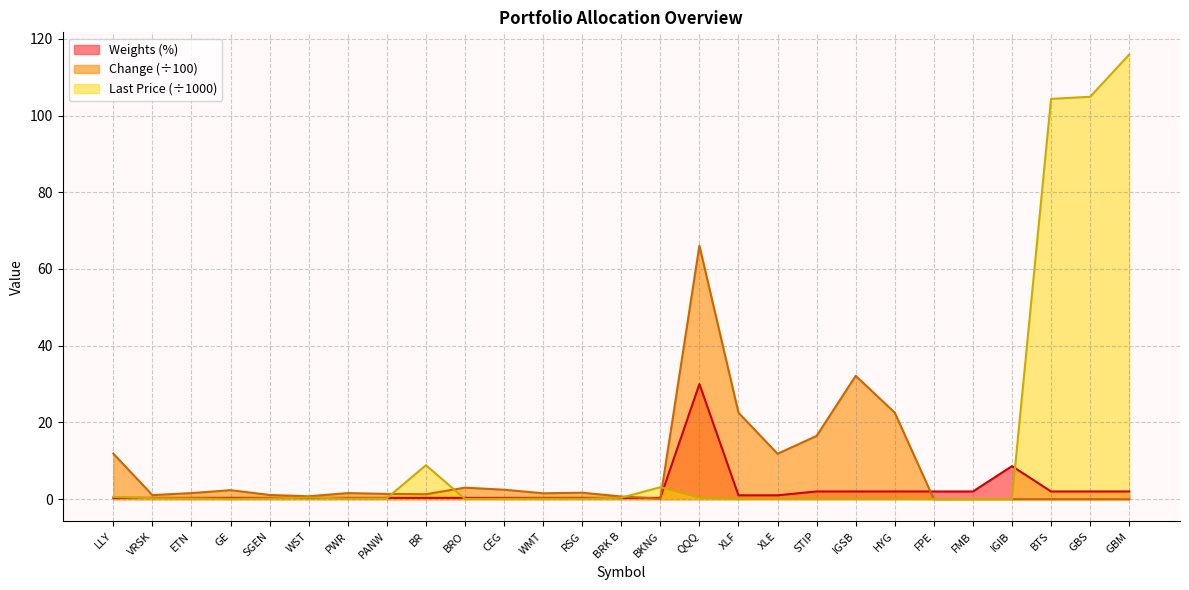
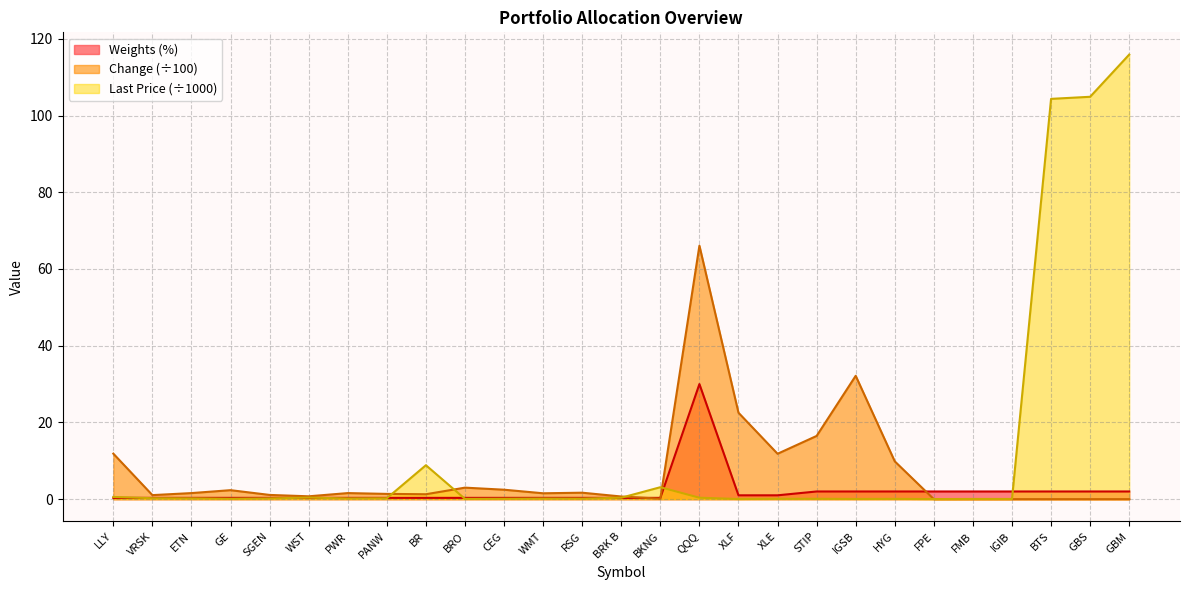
Change (÷100), HYG: 23 -> 10
Weights (%), IGIB: 9 -> 2
